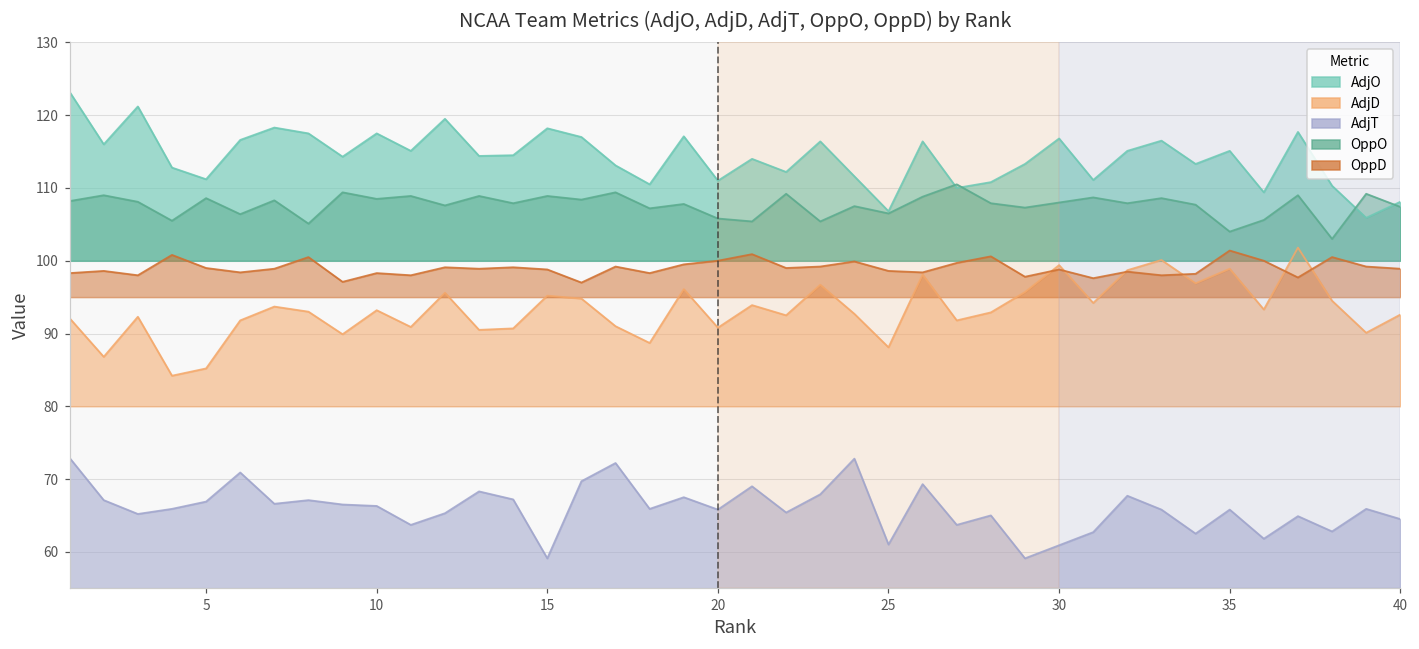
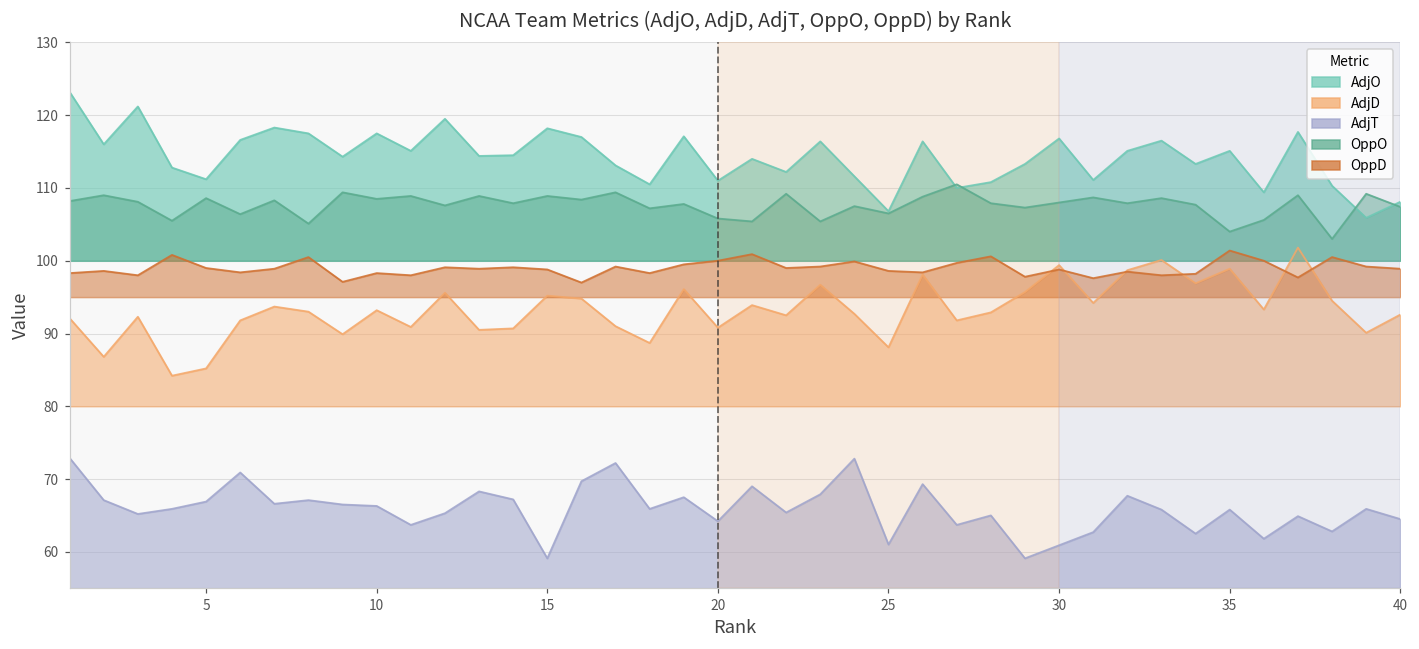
AdjT, 20: 66 -> 64
